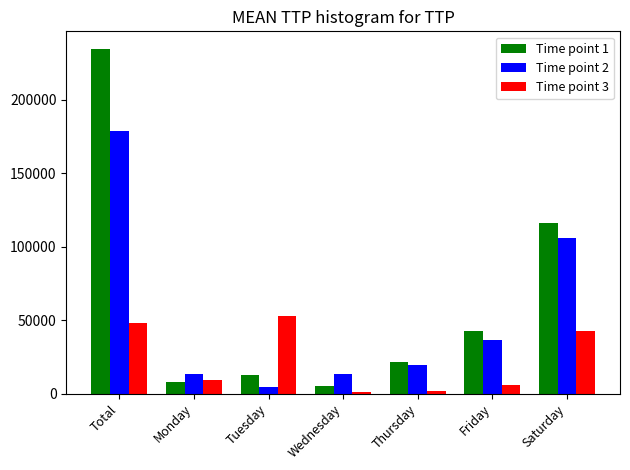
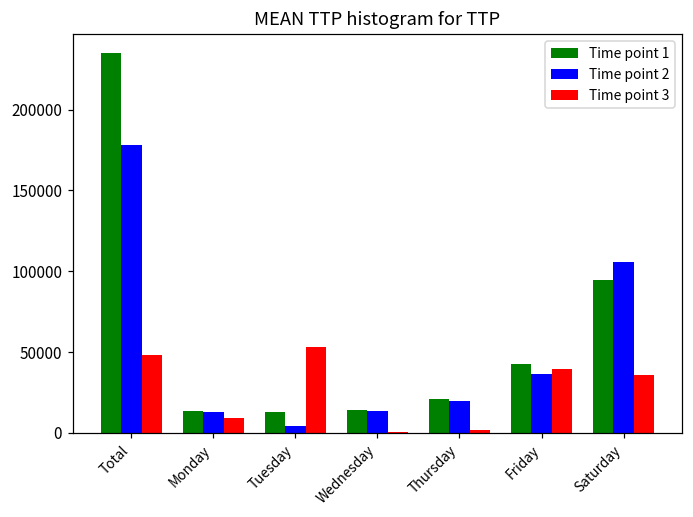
Time point 1, Monday: 8000 -> 14000
Time point 1, Wednesday: 5000 -> 14000
Time point 3, Friday: 6000 -> 39000
Time point 1, Saturday: 116000 -> 95000
Time point 3, Saturday: 43000 -> 36000
